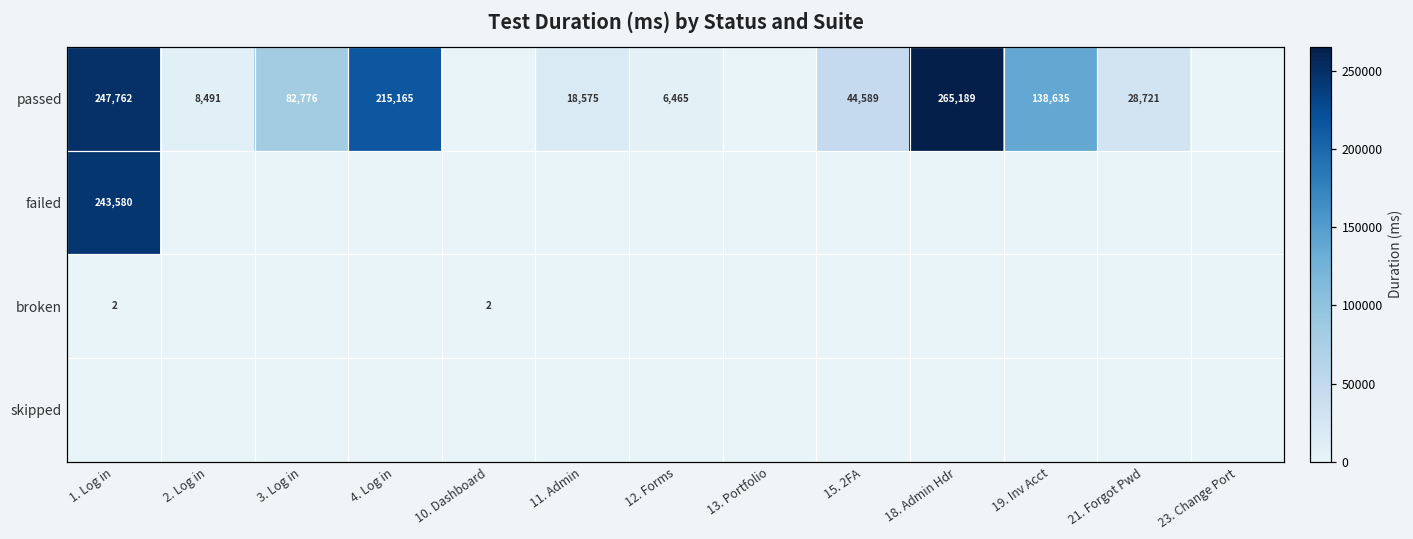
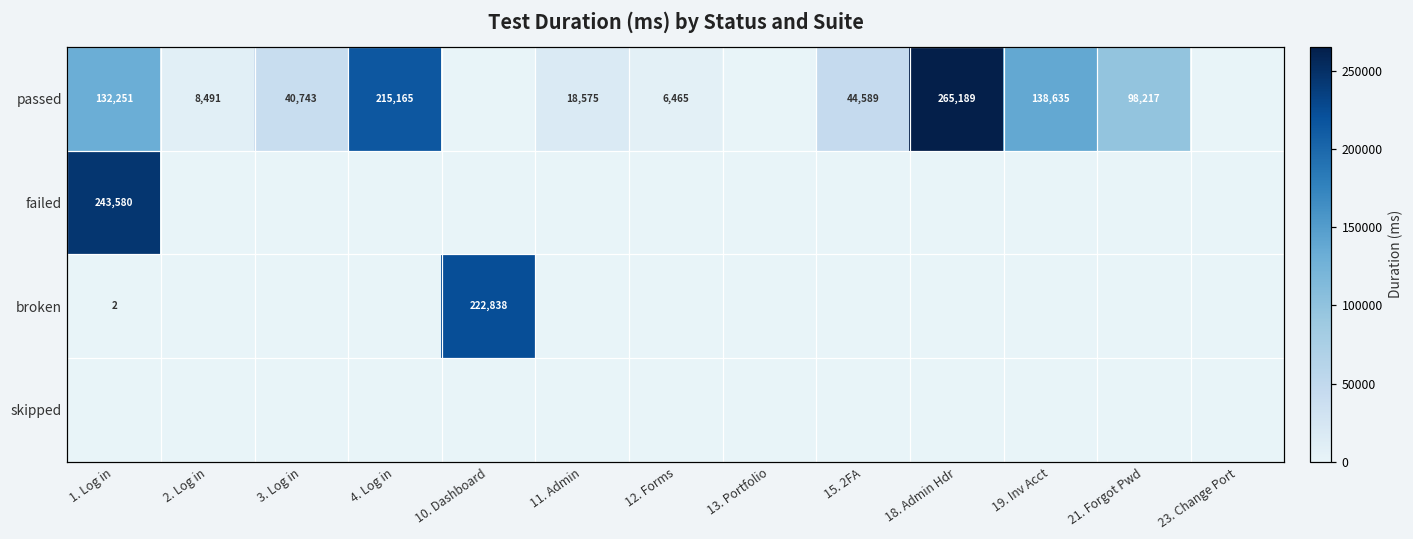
passed, 1. Log in: 247,762 -> 132,251
passed, 3. Log in: 82,776 -> 40,743
passed, 21. Forgot Pwd: 28,721 -> 98,217
broken, 10. Dashboard: 2 -> 222,838
